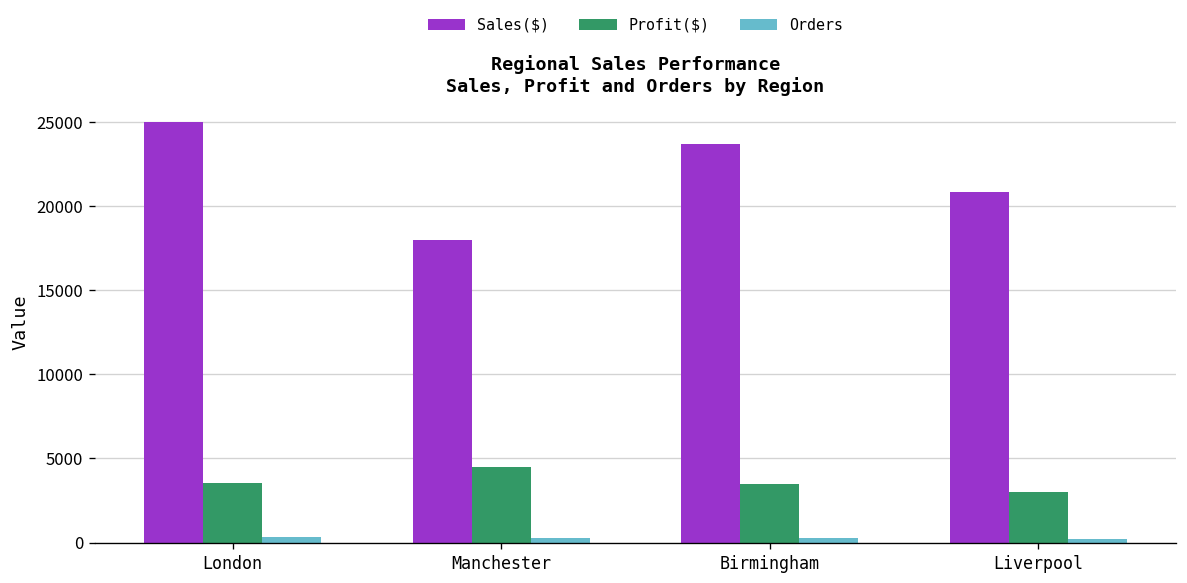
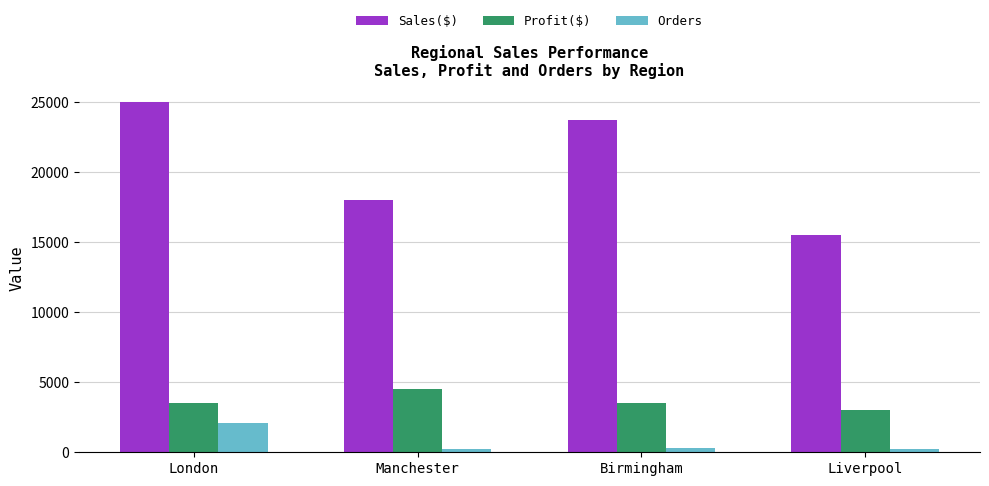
Orders, London: 300 -> 2100
Sales($), Liverpool: 20900 -> 15500
